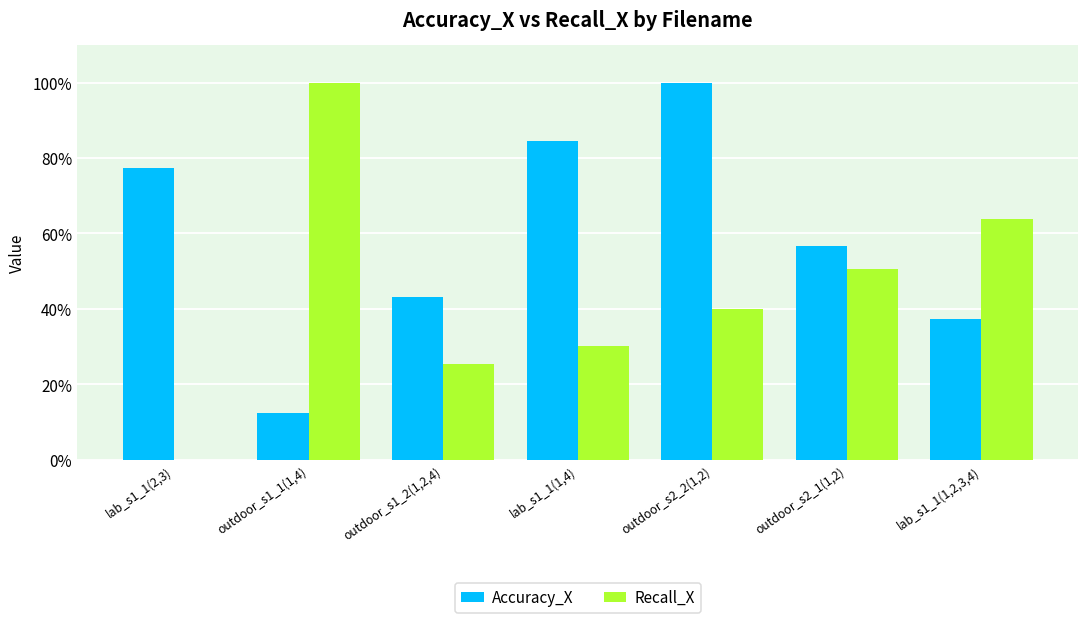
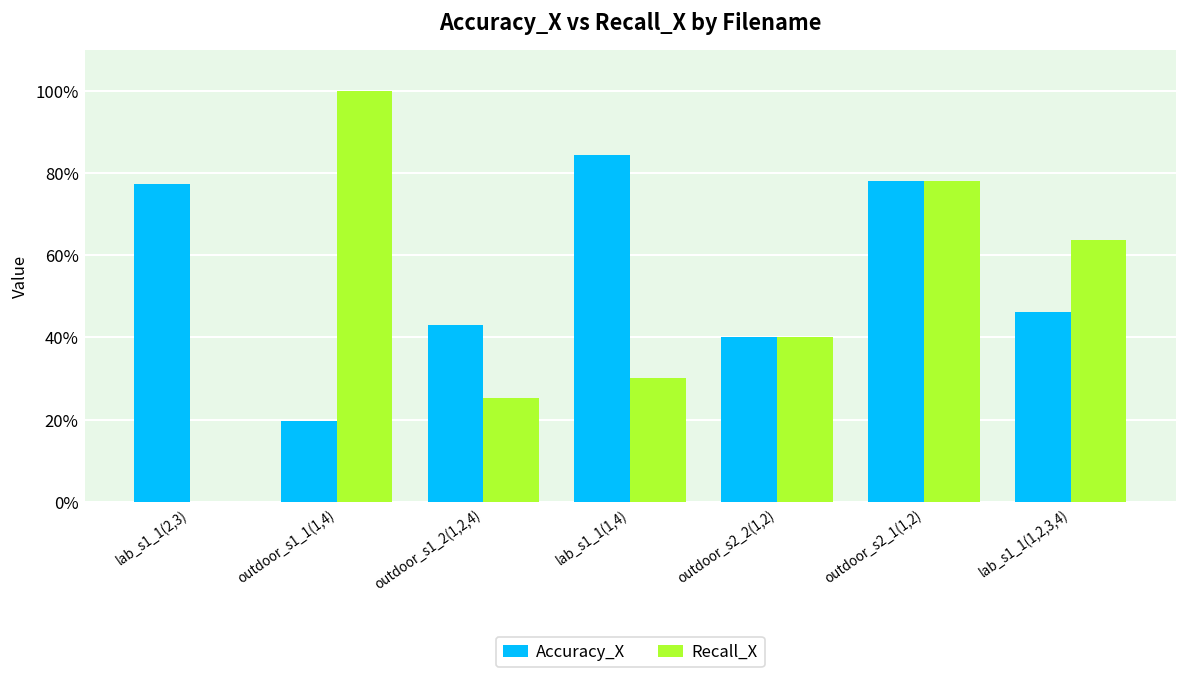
Accuracy_X, outdoor_s1_1(1,4): 12% -> 20%
Accuracy_X, outdoor_s2_2(1,2): 100% -> 40%
Accuracy_X, outdoor_s2_1(1,2): 57% -> 78%
Recall_X, outdoor_s2_1(1,2): 51% -> 78%
Accuracy_X, lab_s1_1(1,2,3,4): 37% -> 46%
